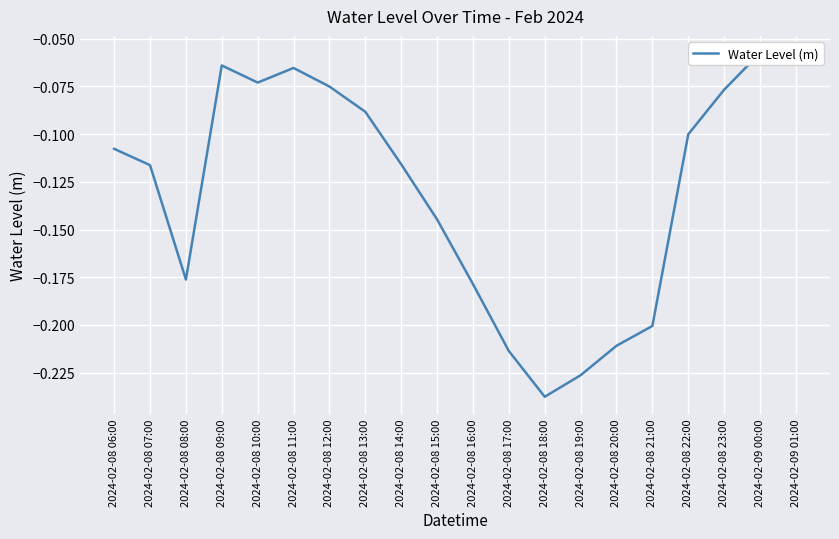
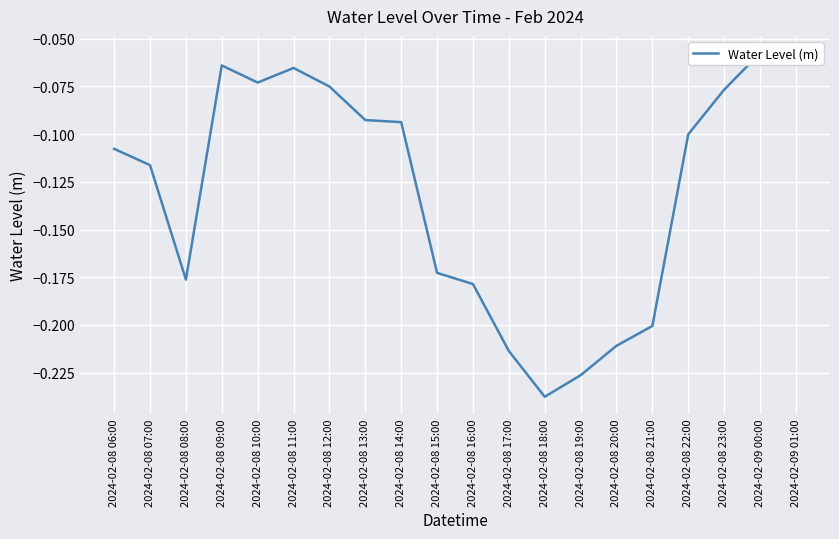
2024-02-08 13:00: -0.088 -> -0.093
2024-02-08 14:00: -0.116 -> -0.094
2024-02-08 15:00: -0.145 -> -0.173
